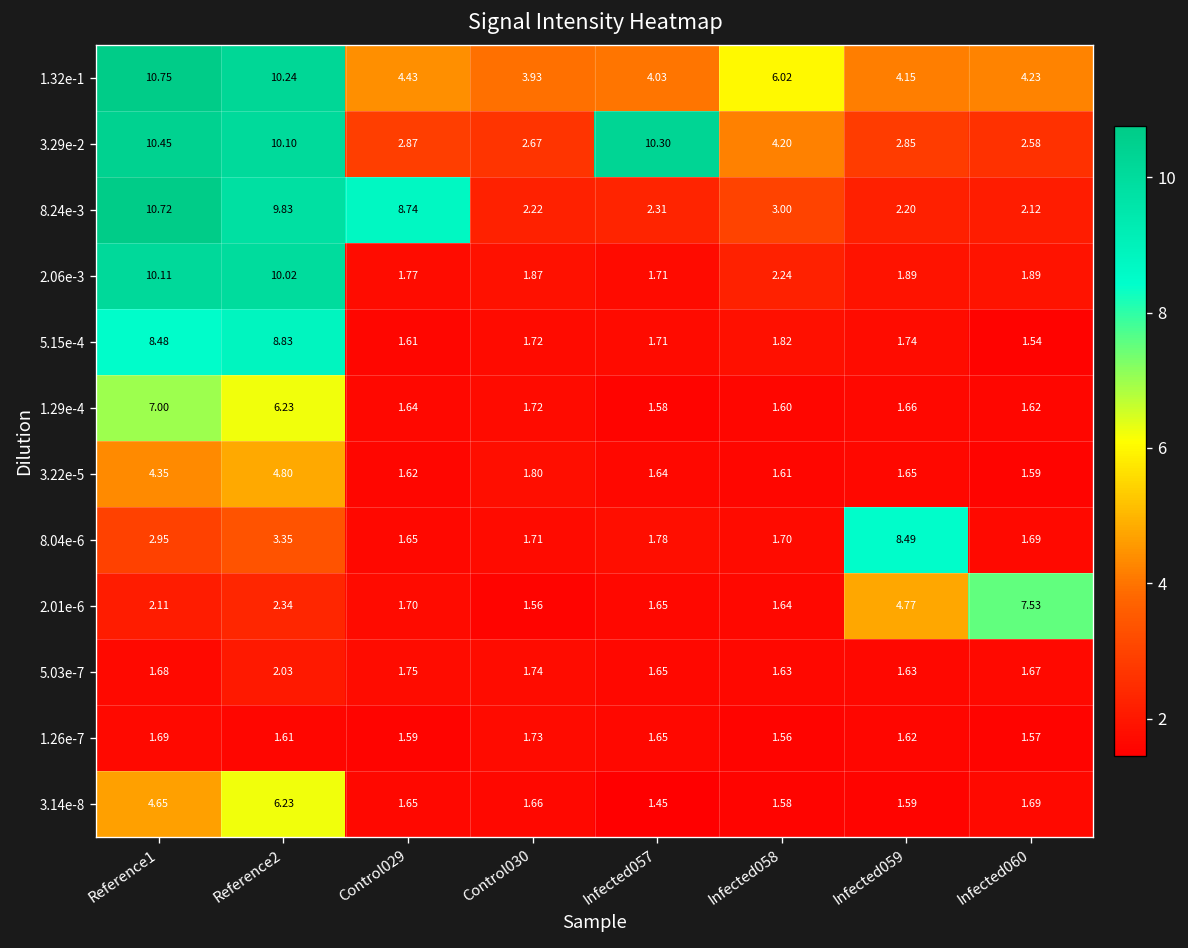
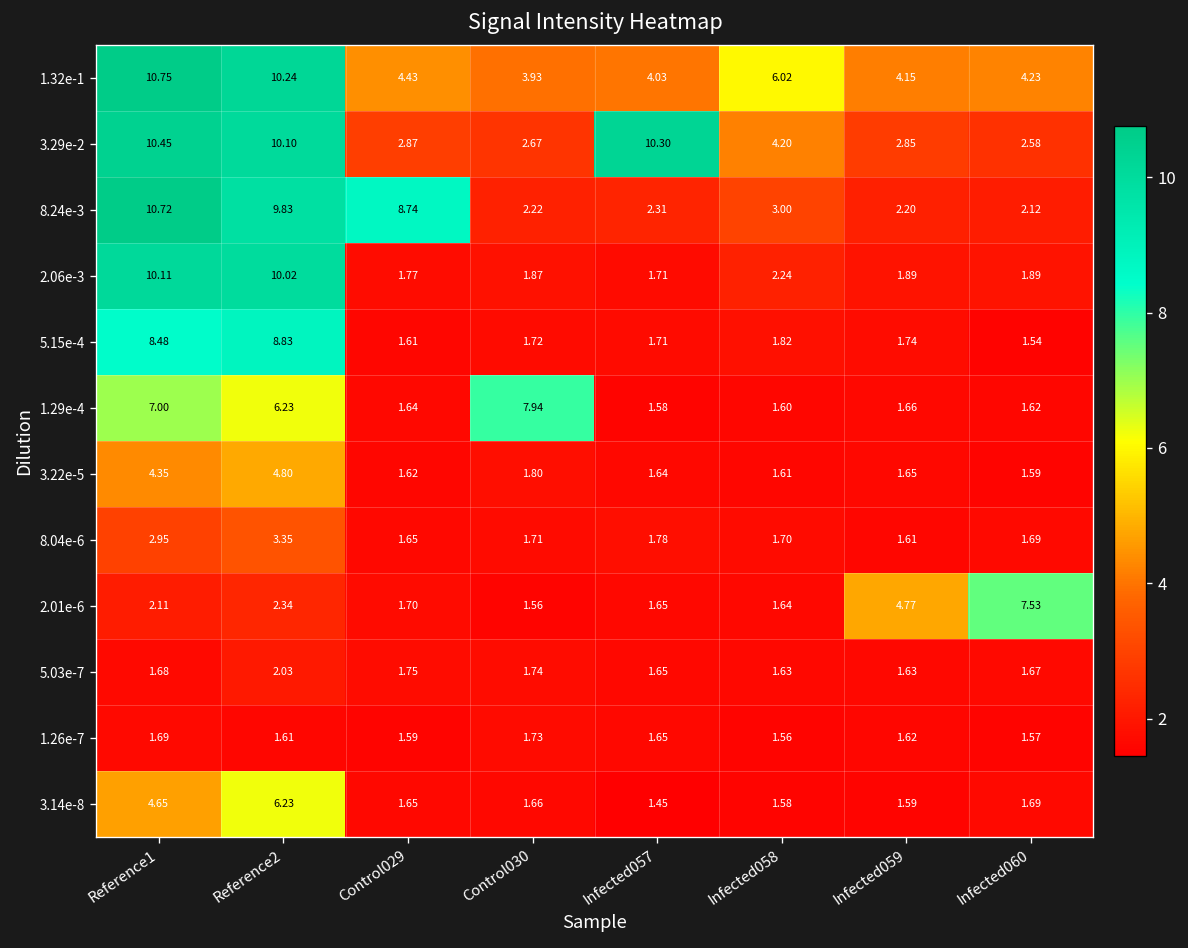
1.29e-4, Control030: 1.72 -> 7.94
8.04e-6, Infected059: 8.49 -> 1.61
